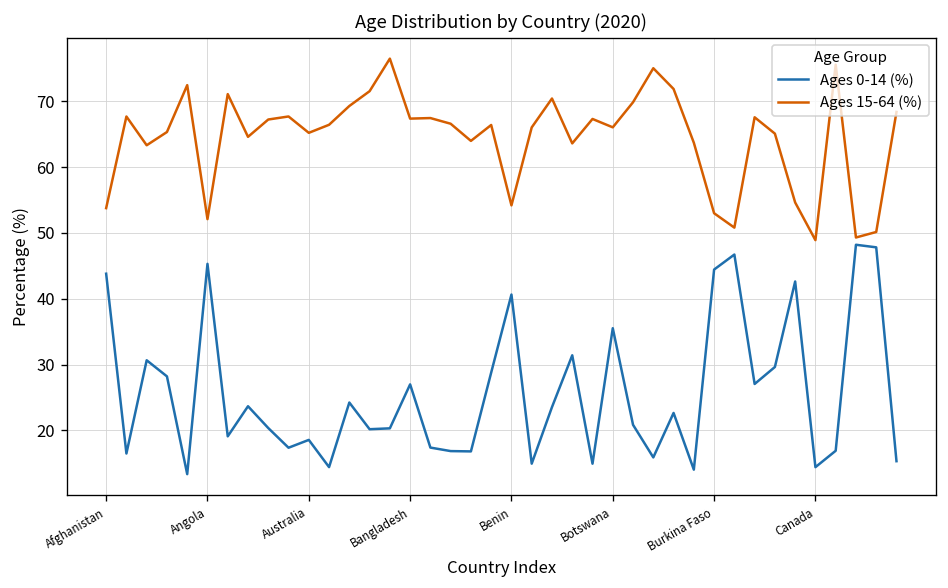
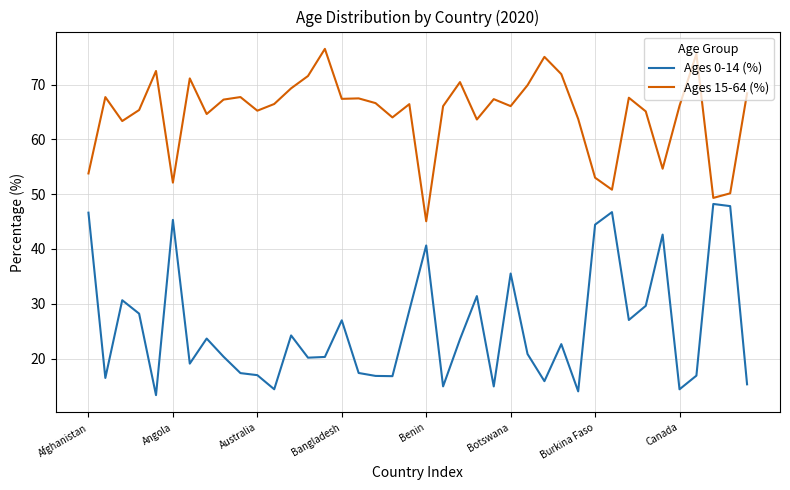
Ages 0-14 (%), Afghanistan: 44 -> 47
Ages 0-14 (%), Australia: 19 -> 17
Ages 15-64 (%), Benin: 54 -> 45
Ages 15-64 (%), Canada: 49 -> 66
